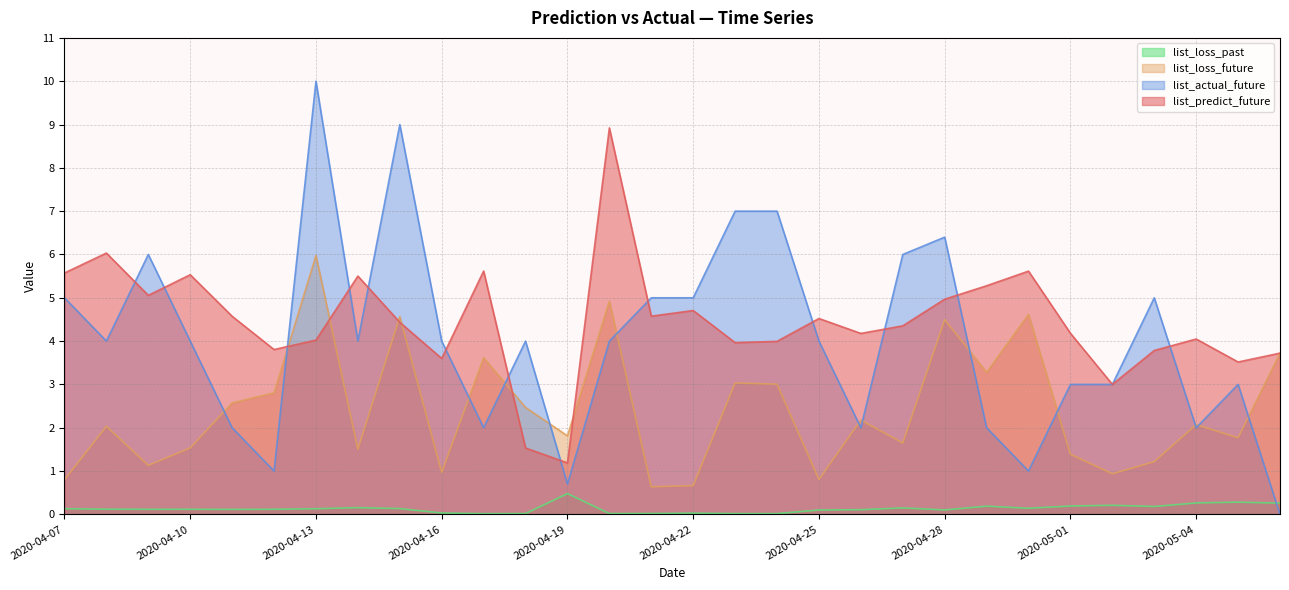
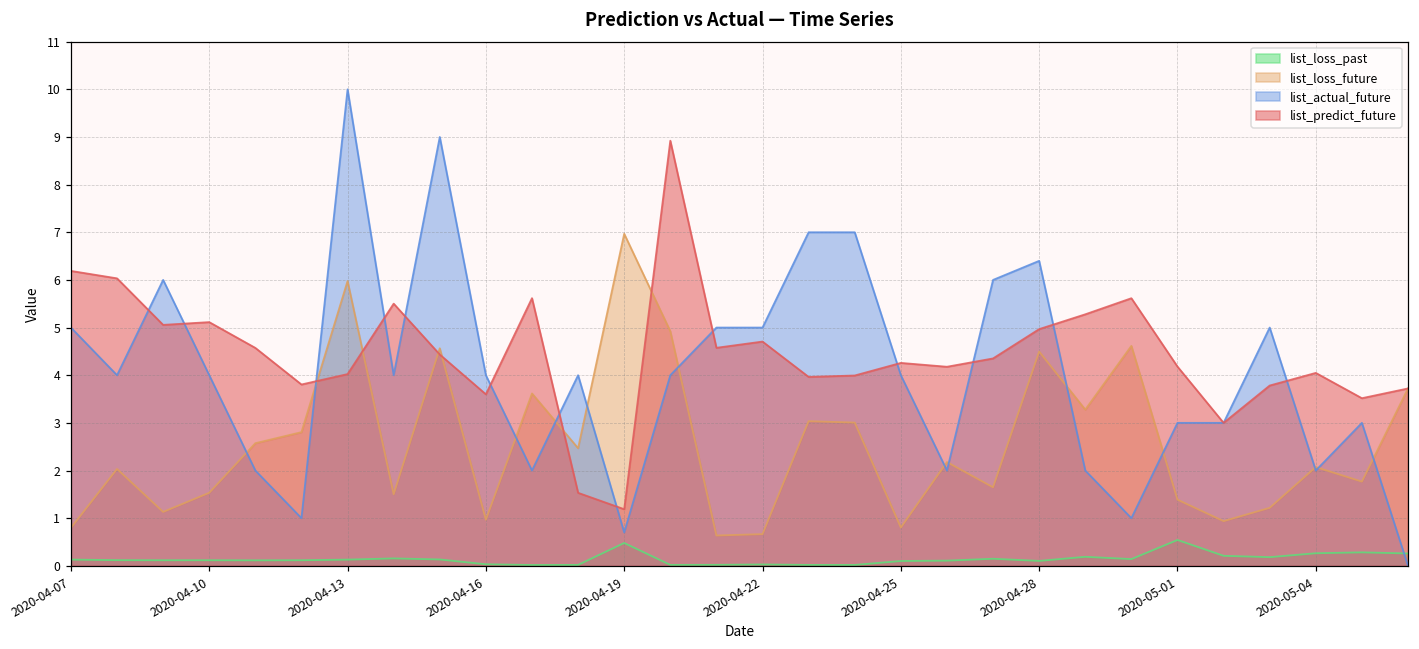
list_predict_future, 2020-04-07: 5.6 -> 6.2
list_predict_future, 2020-04-10: 5.5 -> 5.1
list_loss_future, 2020-04-19: 1.8 -> 7.0
list_predict_future, 2020-04-25: 4.5 -> 4.3
list_loss_past, 2020-05-01: 0.2 -> 0.5
